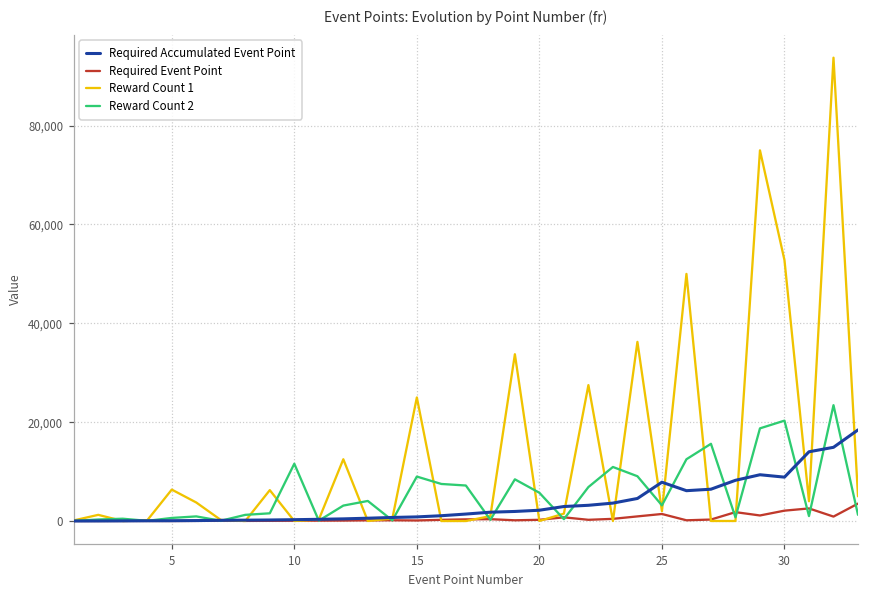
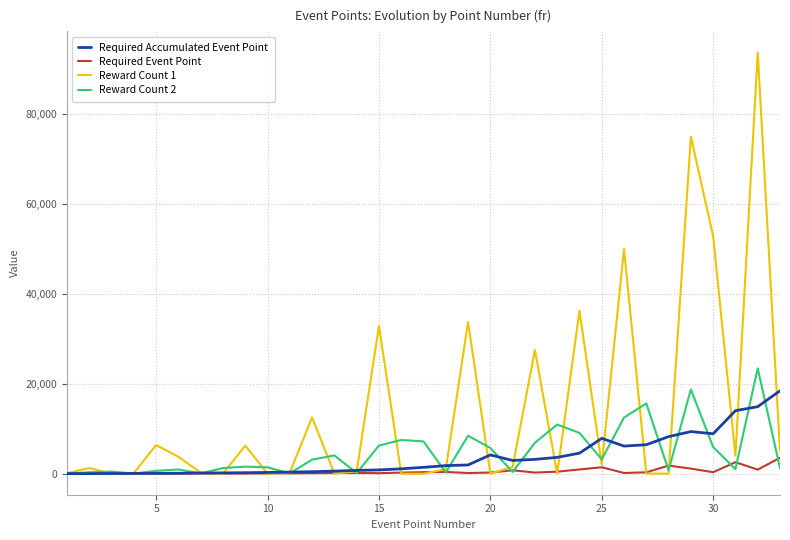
Reward Count 2, 10: 12,000 -> 1,000
Reward Count 1, 15: 25,000 -> 33,000
Reward Count 2, 15: 9,000 -> 6,000
Required Accumulated Event Point, 20: 2,000 -> 4,000
Required Event Point, 30: 2,000 -> 0
Reward Count 2, 30: 20,000 -> 6,000
